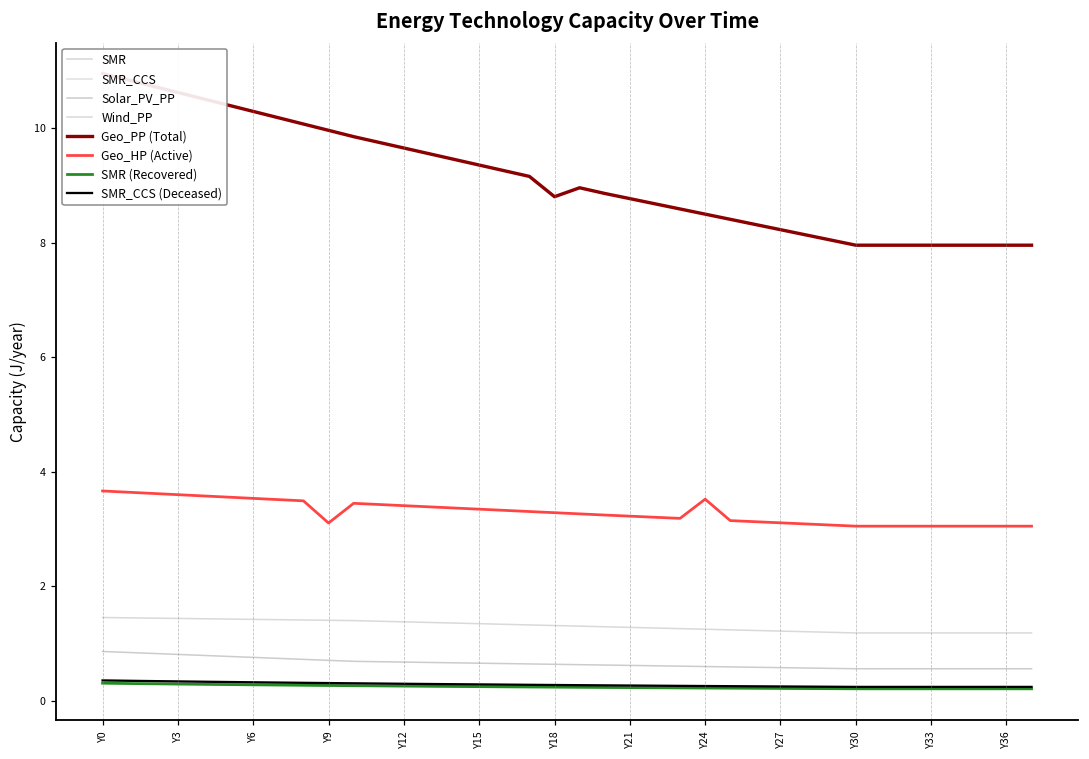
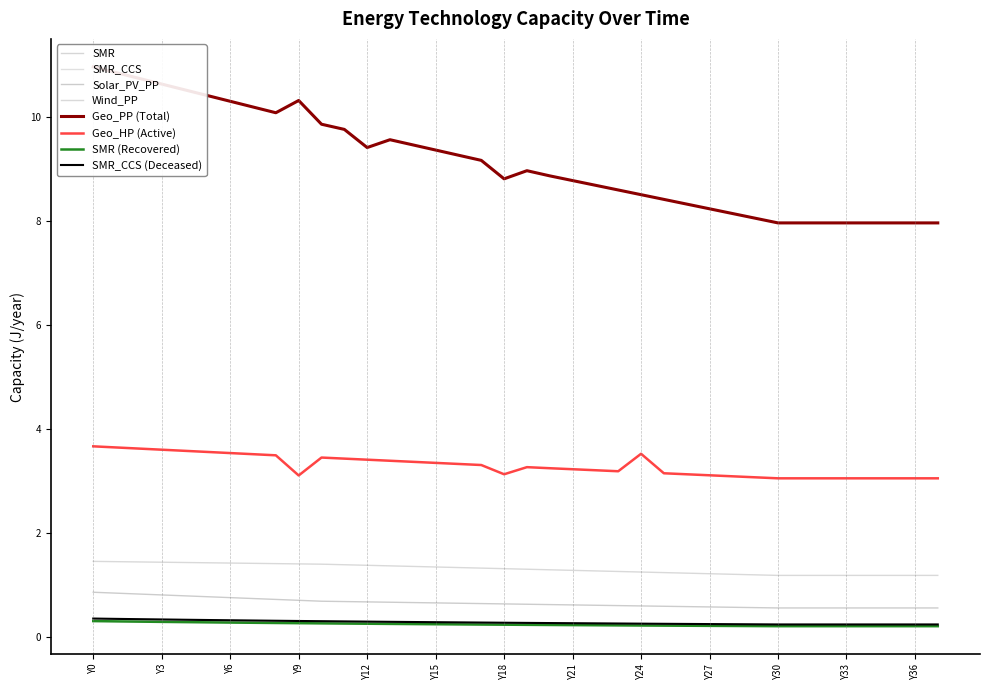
Geo_PP (Total), Y9: 10.0 -> 10.3
Geo_PP (Total), Y12: 9.7 -> 9.4
Geo_HP (Active), Y18: 3.3 -> 3.1
